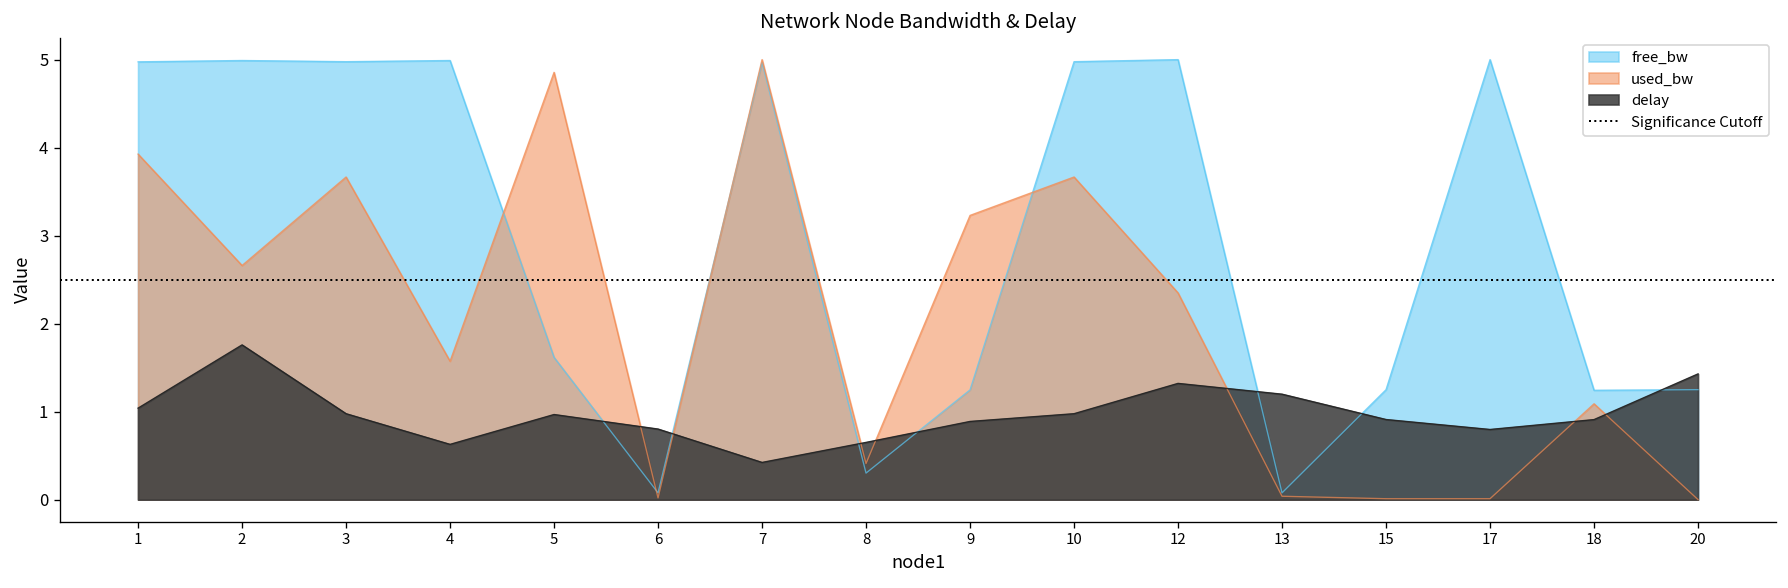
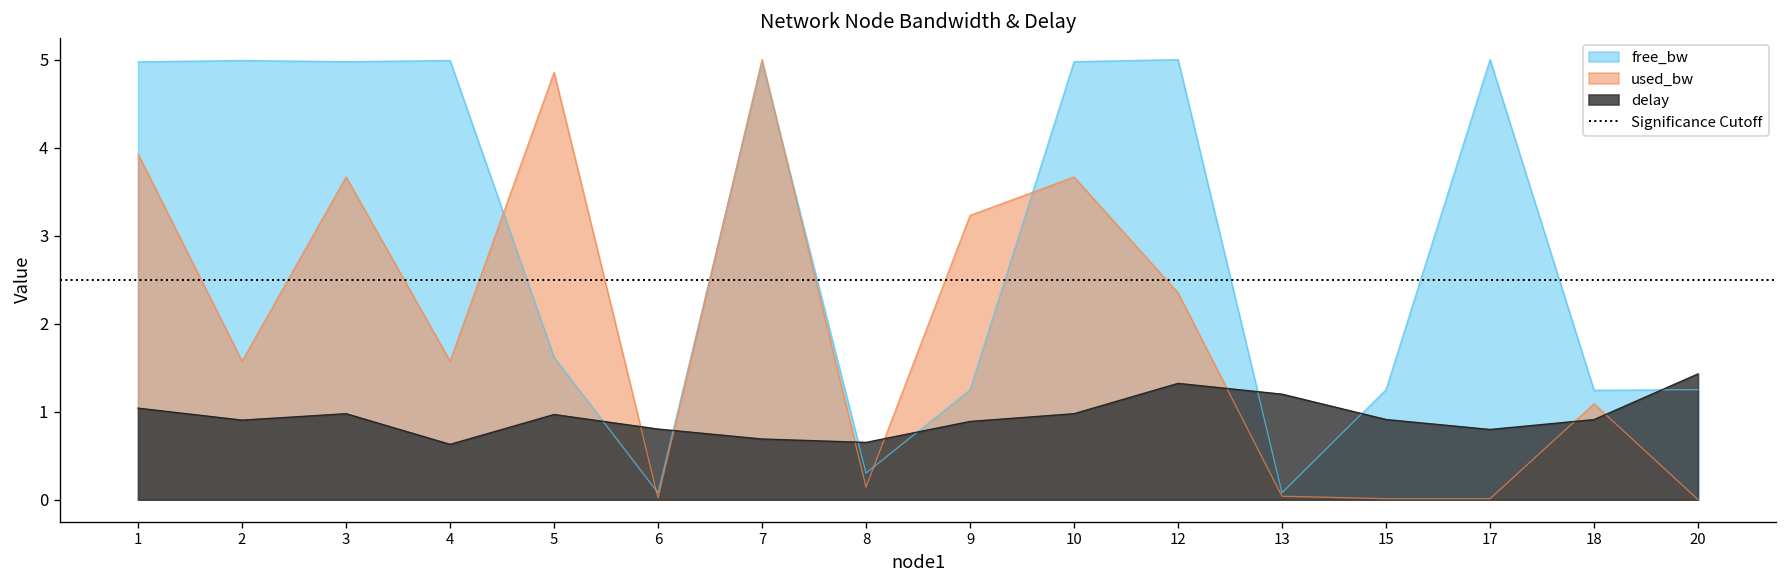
used_bw, 2: 2.7 -> 1.6
delay, 2: 1.8 -> 0.9
delay, 7: 0.4 -> 0.7
used_bw, 8: 0.4 -> 0.1
